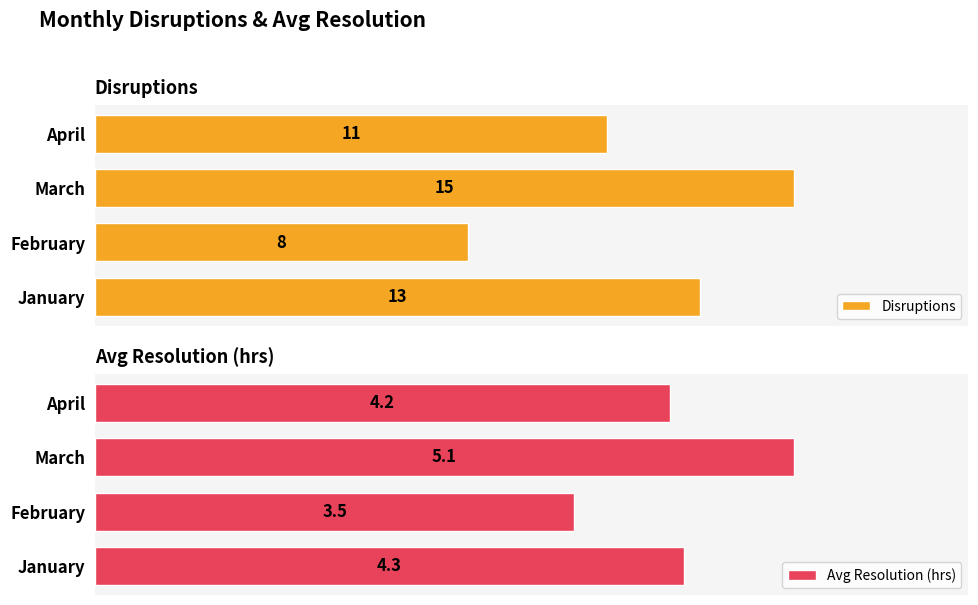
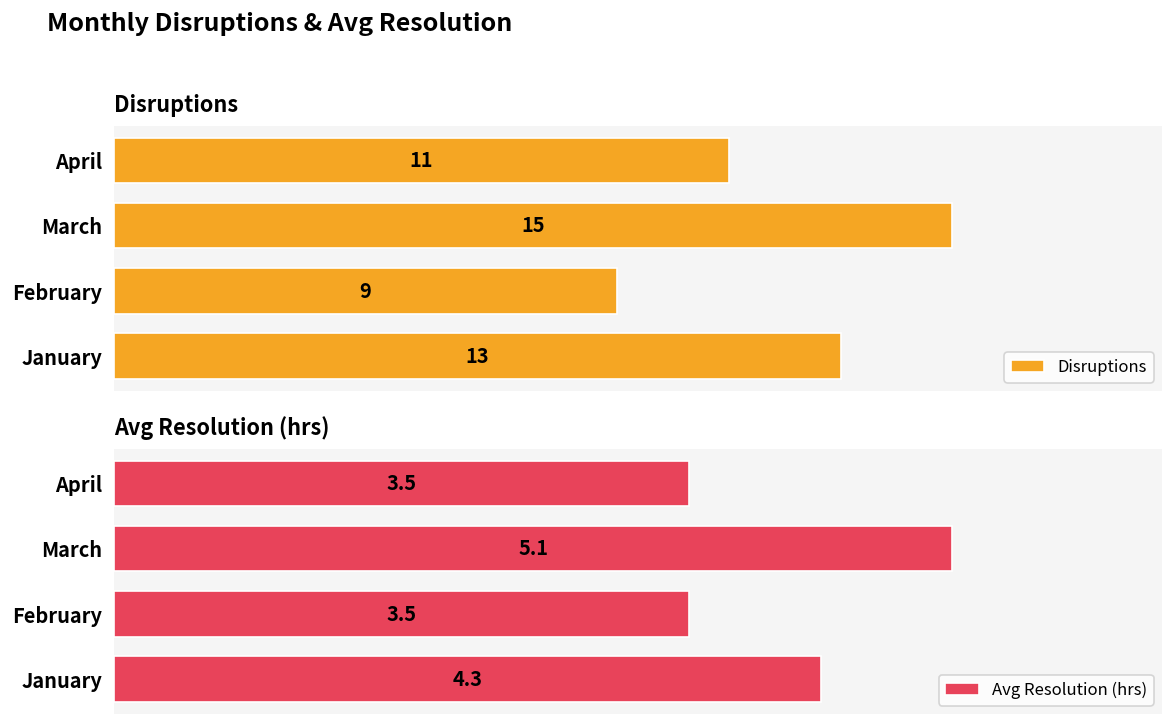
Disruptions, February: 8 -> 9
Avg Resolution (hrs), April: 4.2 -> 3.5
